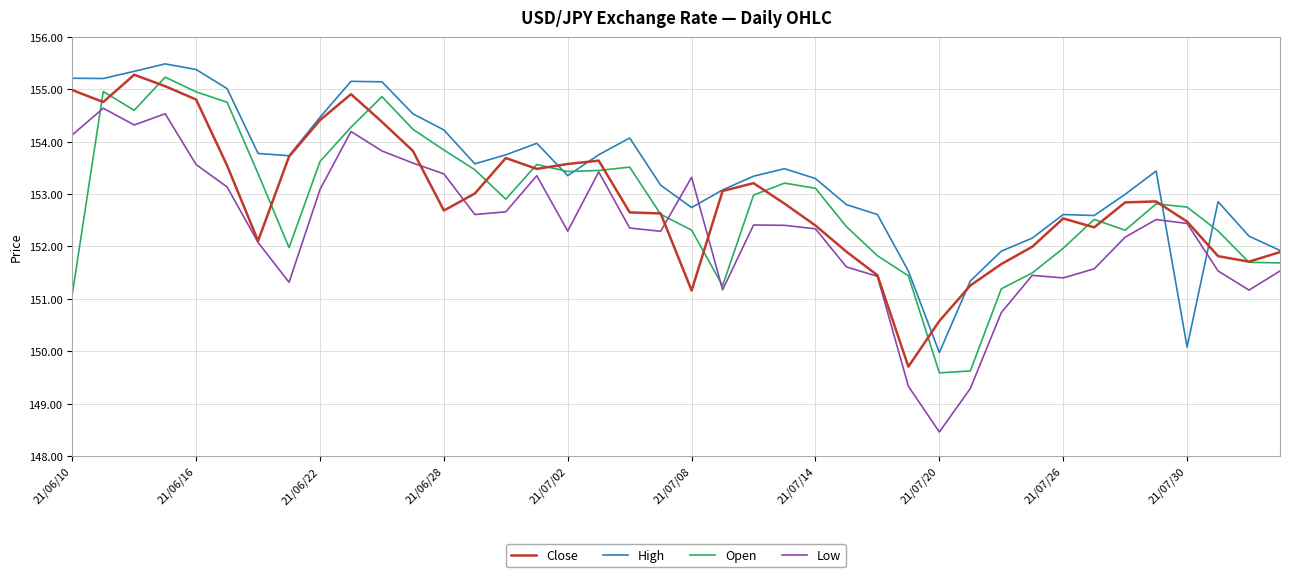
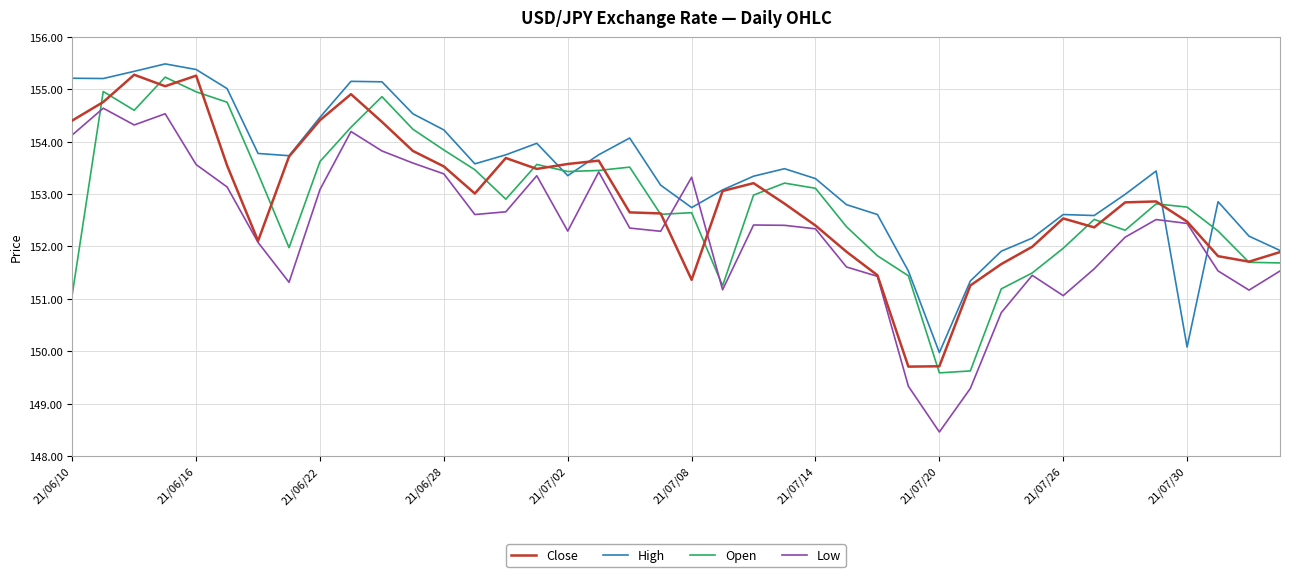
Close, 21/06/10: 155.0 -> 154.4
Close, 21/06/16: 154.8 -> 155.3
Close, 21/06/28: 152.7 -> 153.5
Close, 21/07/08: 151.2 -> 151.4
Open, 21/07/08: 152.3 -> 152.6
Close, 21/07/20: 150.6 -> 149.7
Low, 21/07/26: 151.4 -> 151.1
